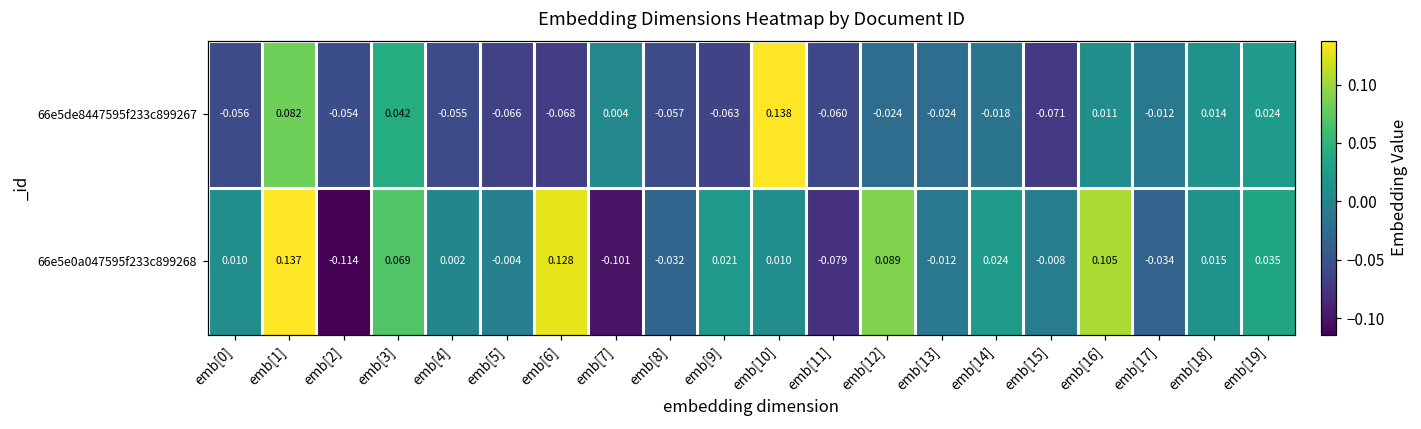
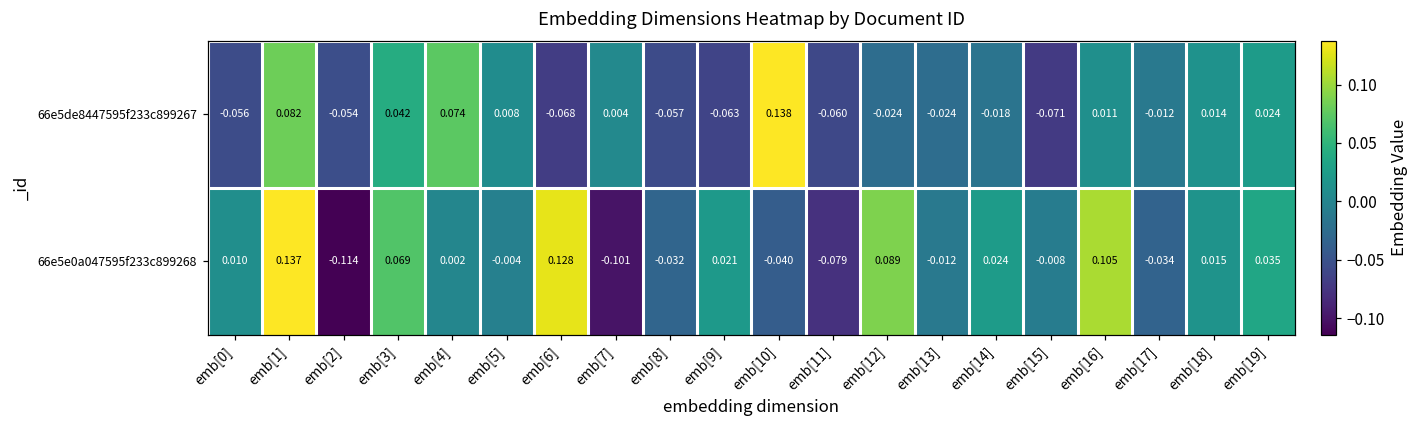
66e5de8447595f233c899267, emb[4]: -0.055 -> 0.074
66e5de8447595f233c899267, emb[5]: -0.066 -> 0.008
66e5e0a047595f233c899268, emb[10]: 0.010 -> -0.040
